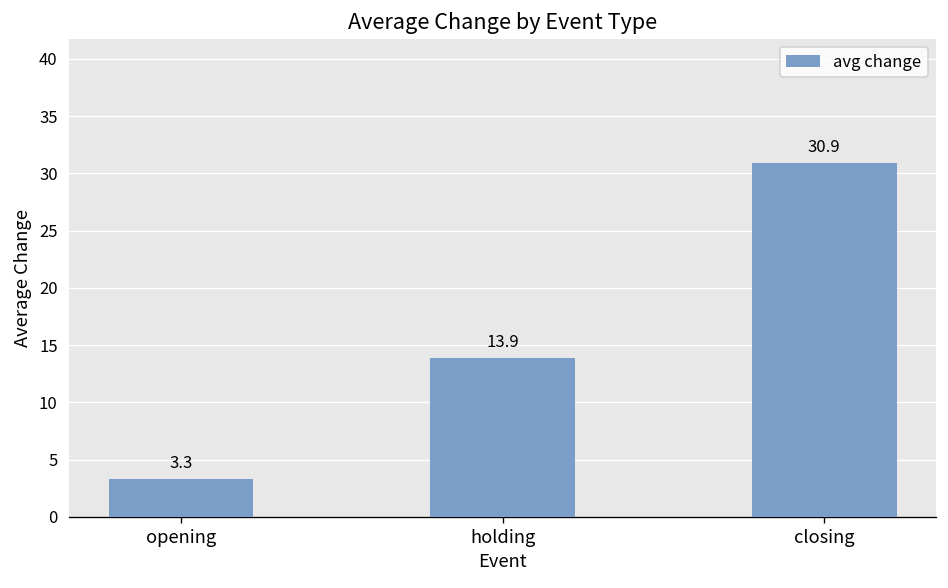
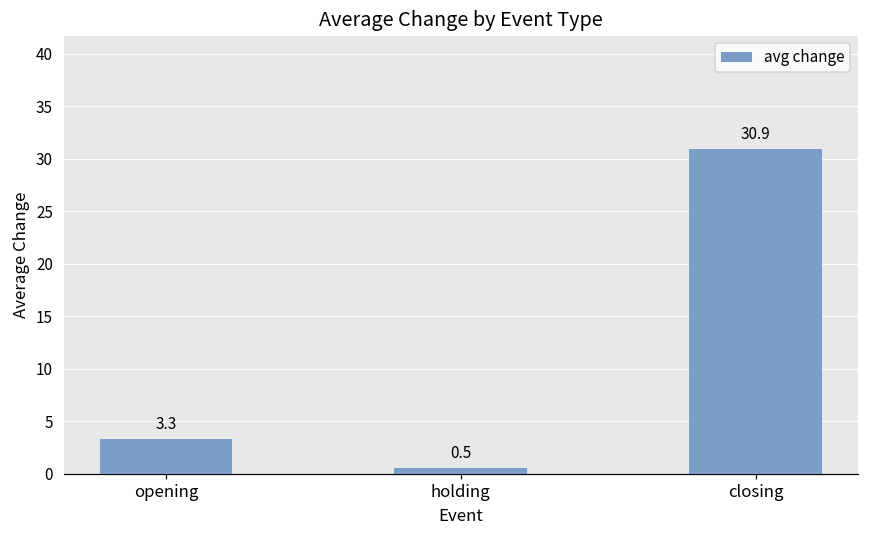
holding: 13.9 -> 0.5
